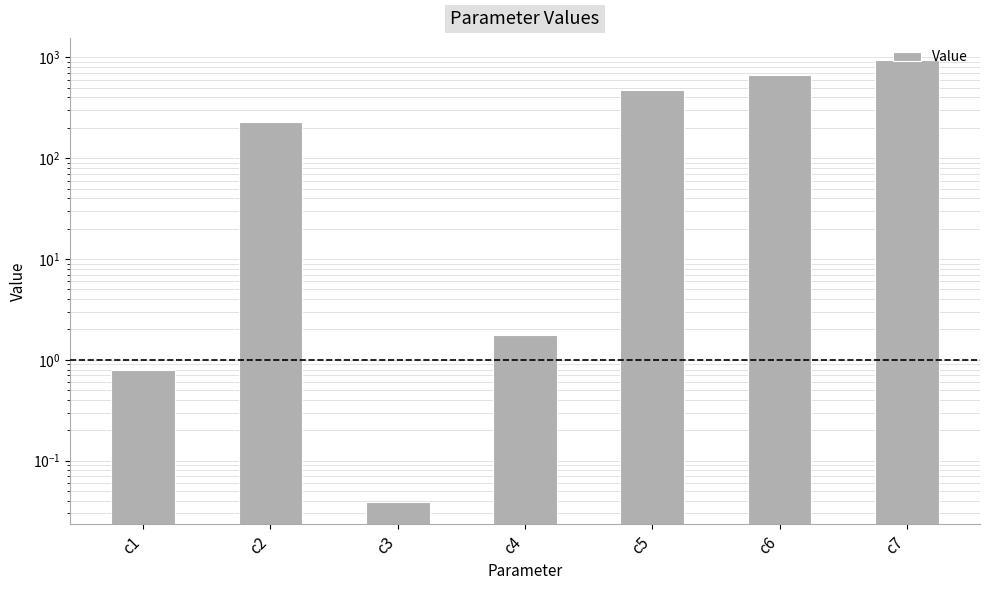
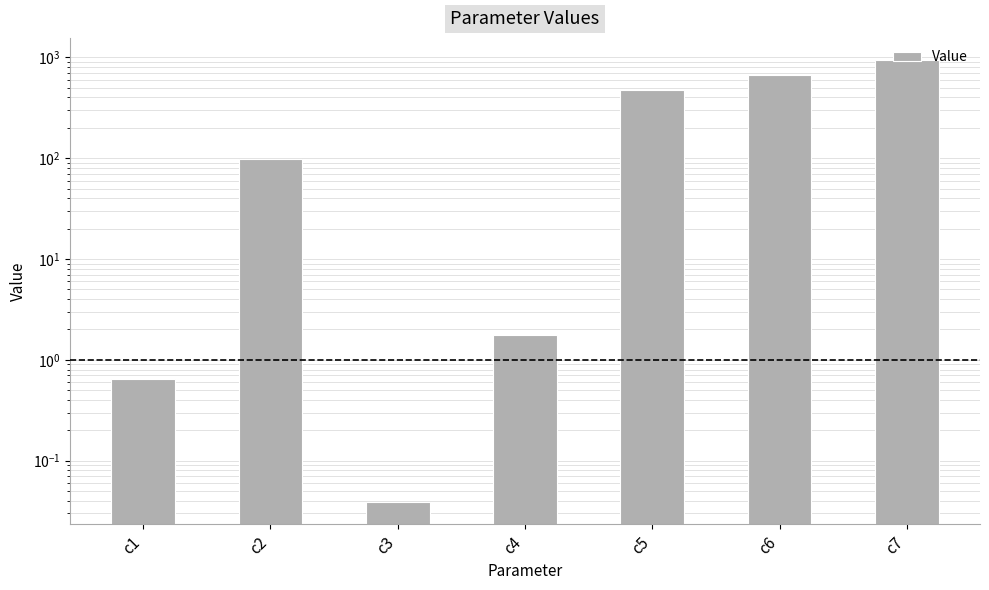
c1: 0.8 -> 0.6
c2: 230 -> 100
